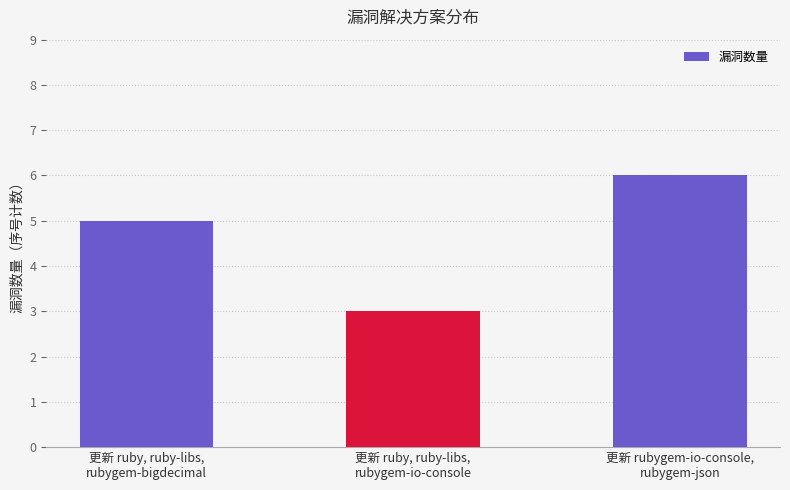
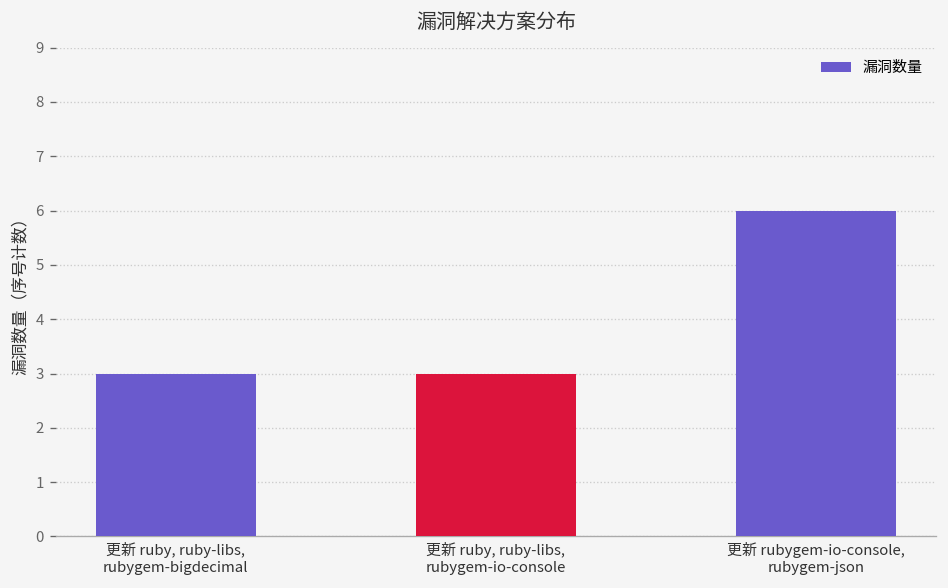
更新 ruby, ruby-libs, rubygem-bigdecimal: 5 -> 3
